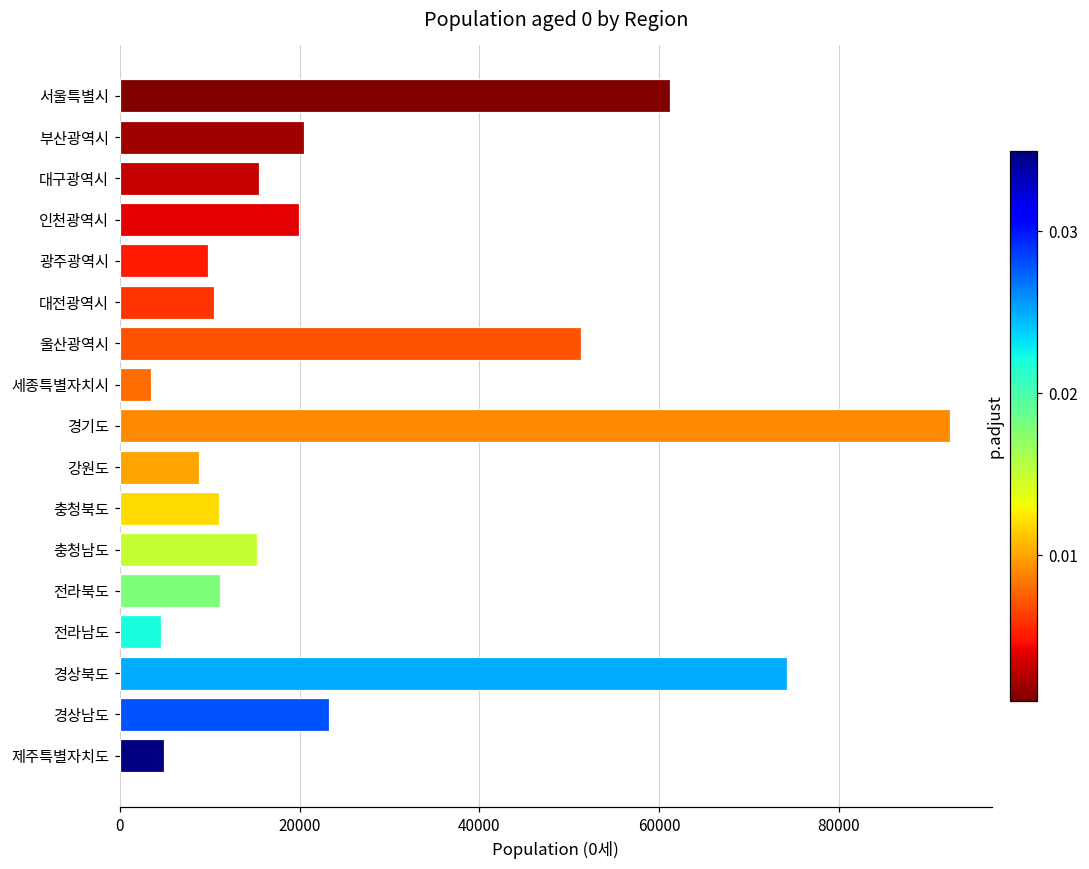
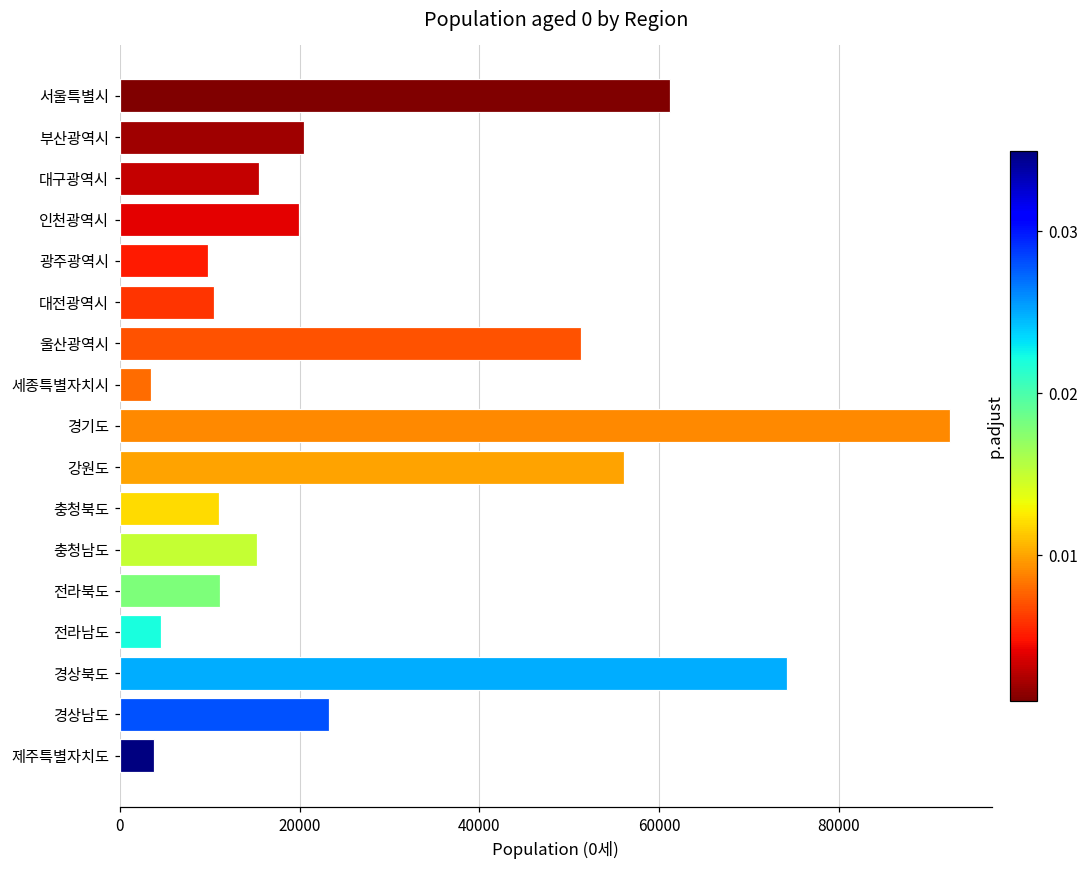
강원도: 9000 -> 56000
제주특별자치도: 5000 -> 4000
